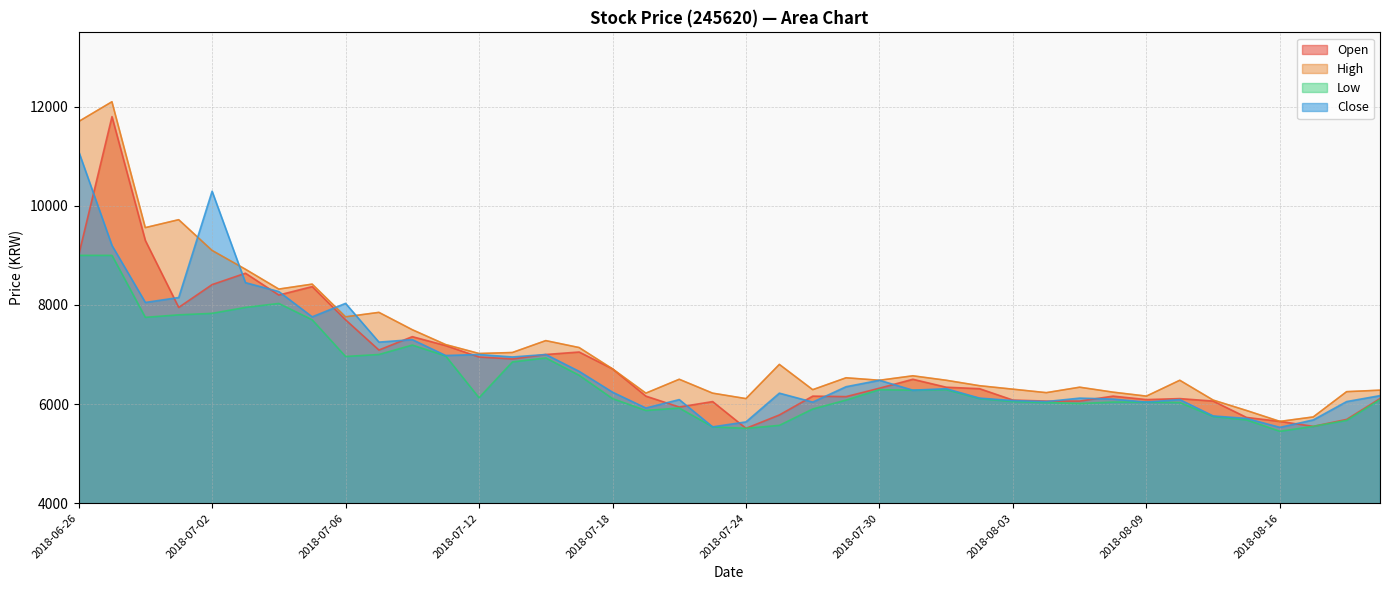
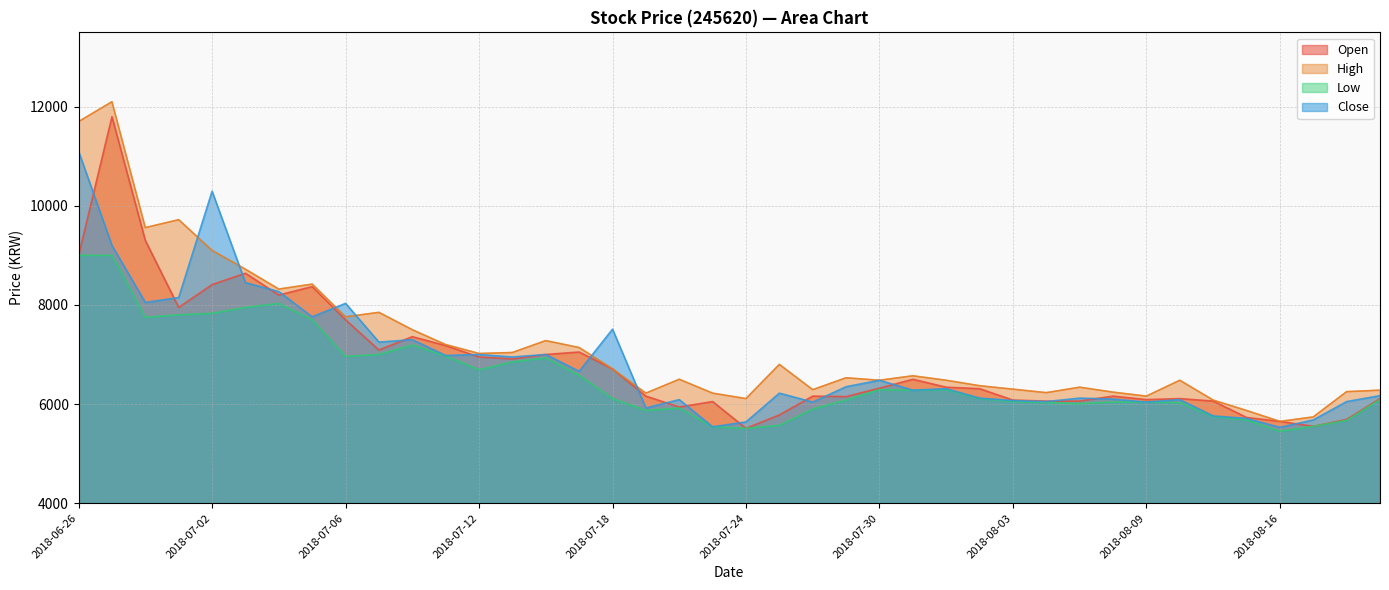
Low, 2018-07-12: 6100 -> 6700
Close, 2018-07-18: 6200 -> 7500
